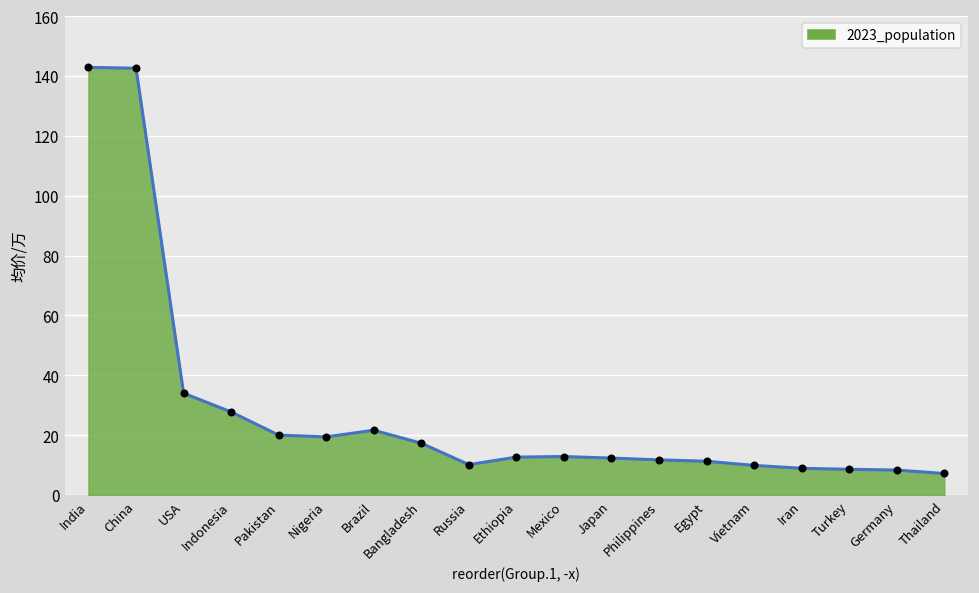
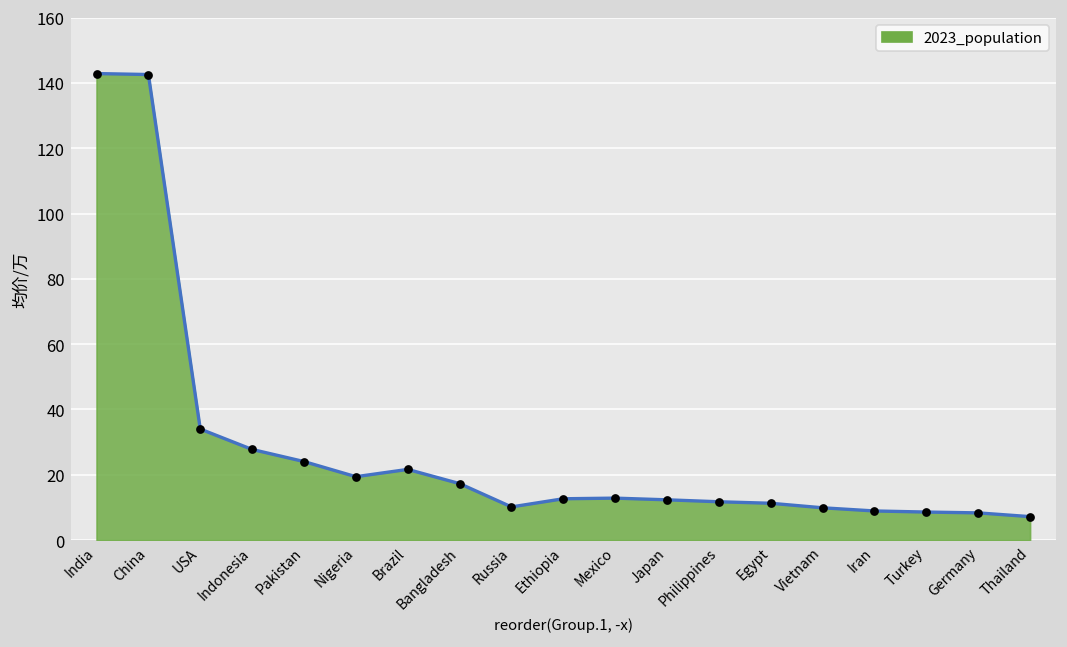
Pakistan: 20 -> 24
